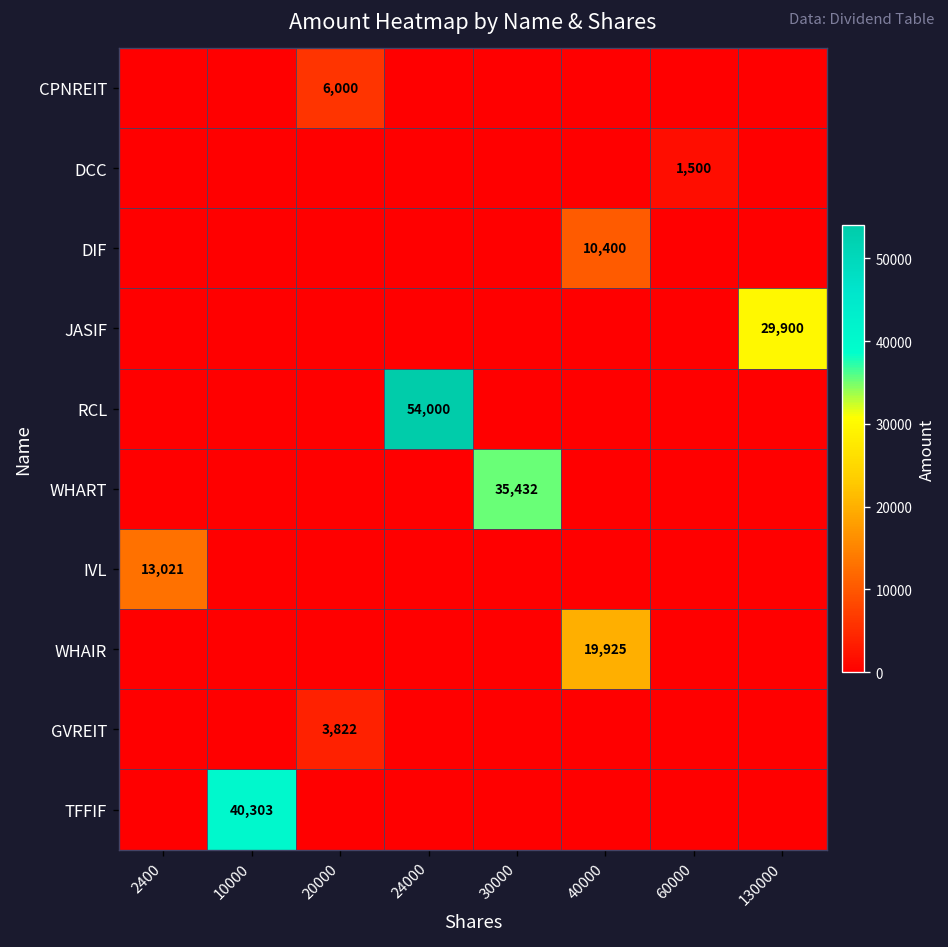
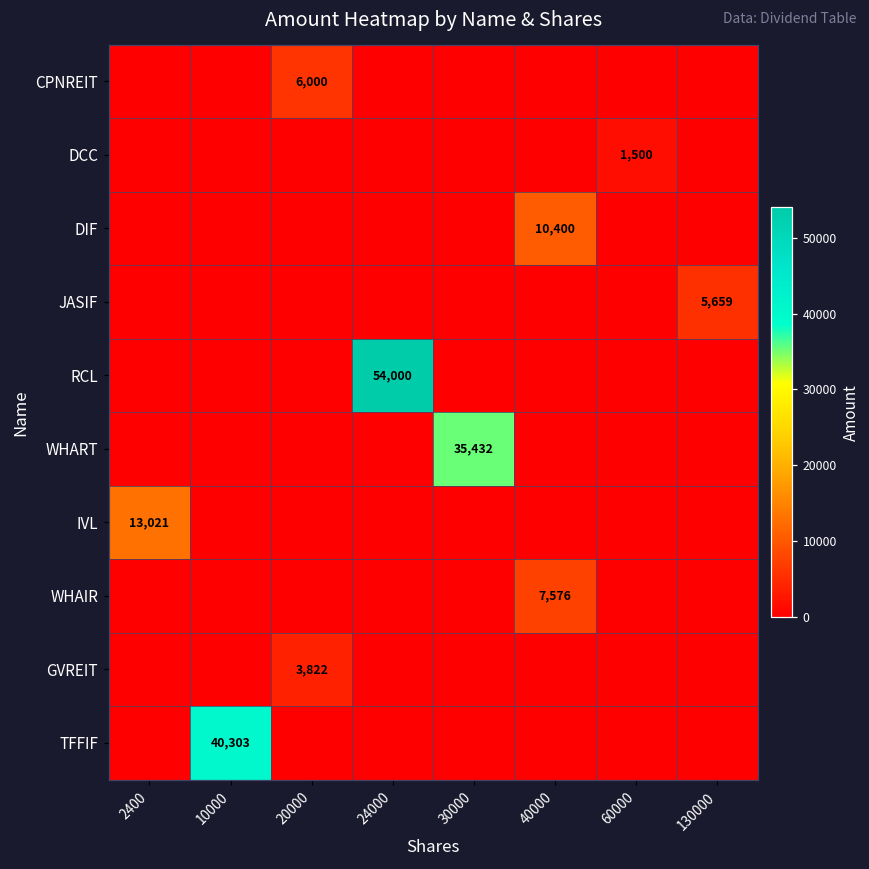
JASIF, 130000: 29,900 -> 5,659
WHAIR, 40000: 19,925 -> 7,576
